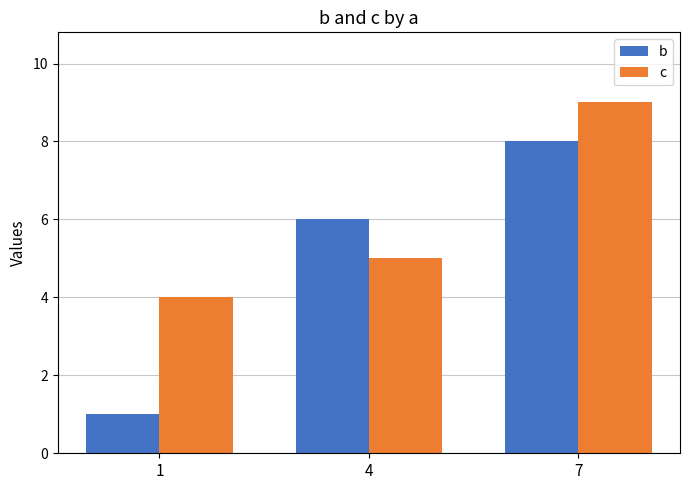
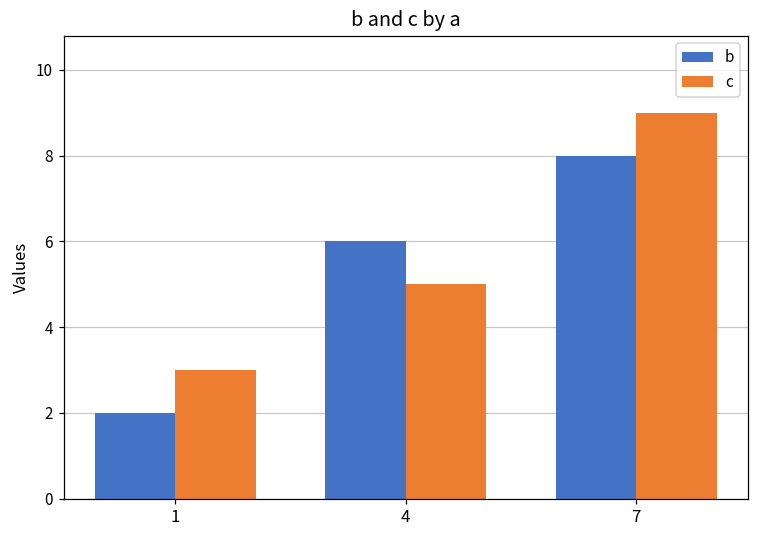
b, 1: 1 -> 2
c, 1: 4 -> 3
